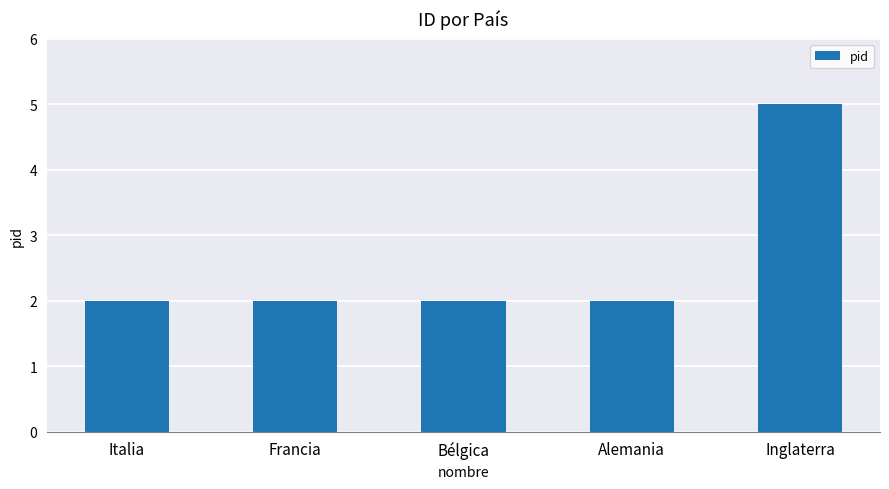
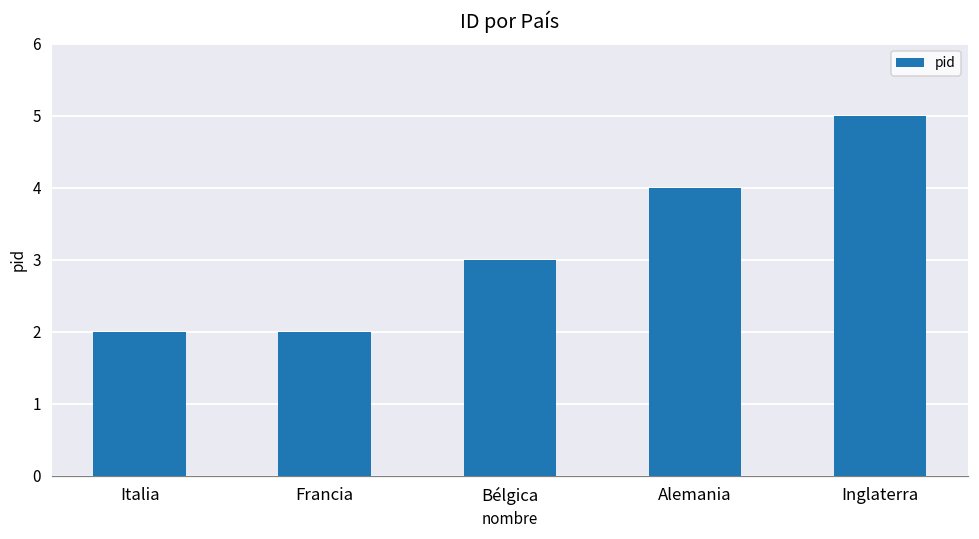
Bélgica: 2 -> 3
Alemania: 2 -> 4
